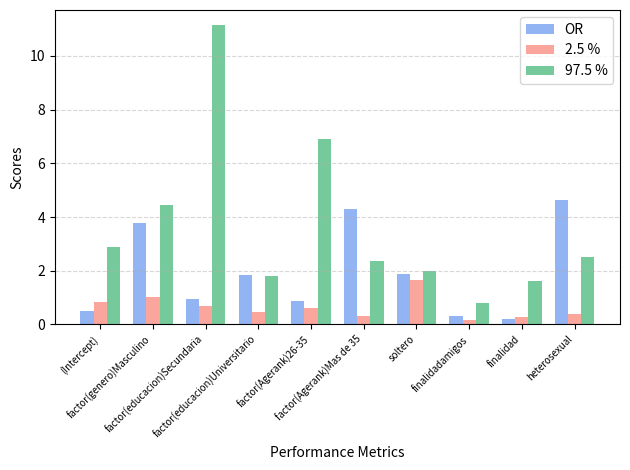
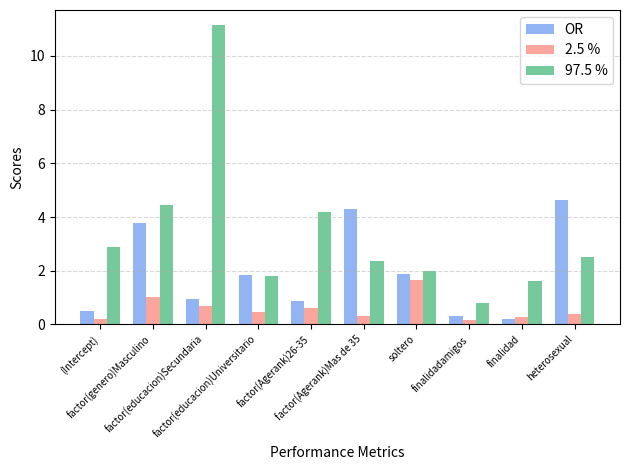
2.5 %, (Intercept): 0.8 -> 0.2
97.5 %, factor(Agerank)26-35: 6.9 -> 4.2
